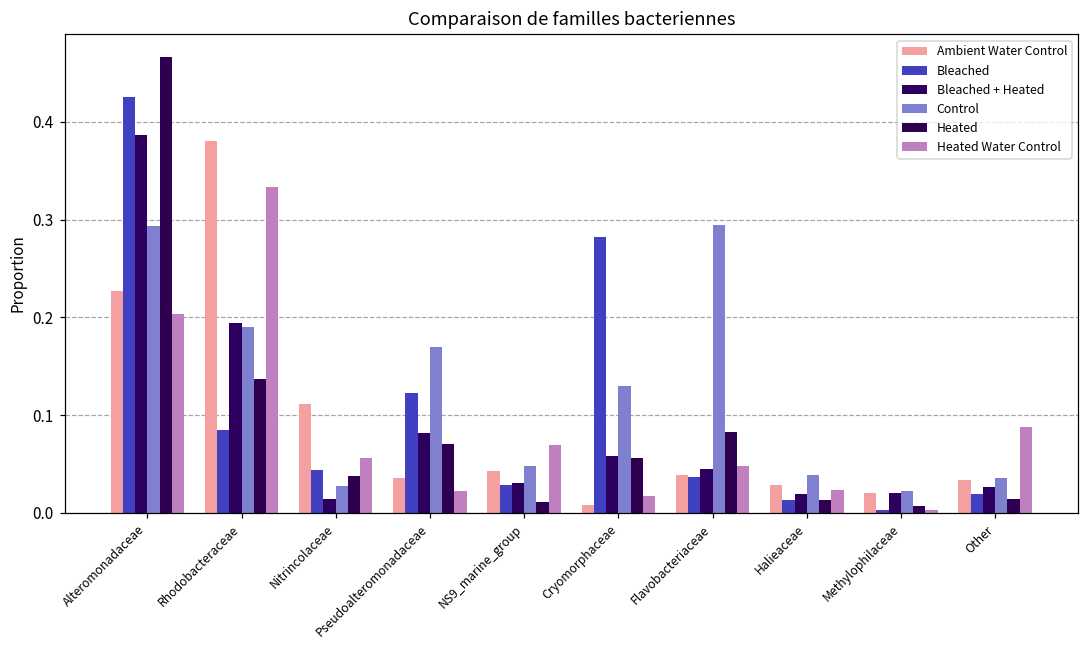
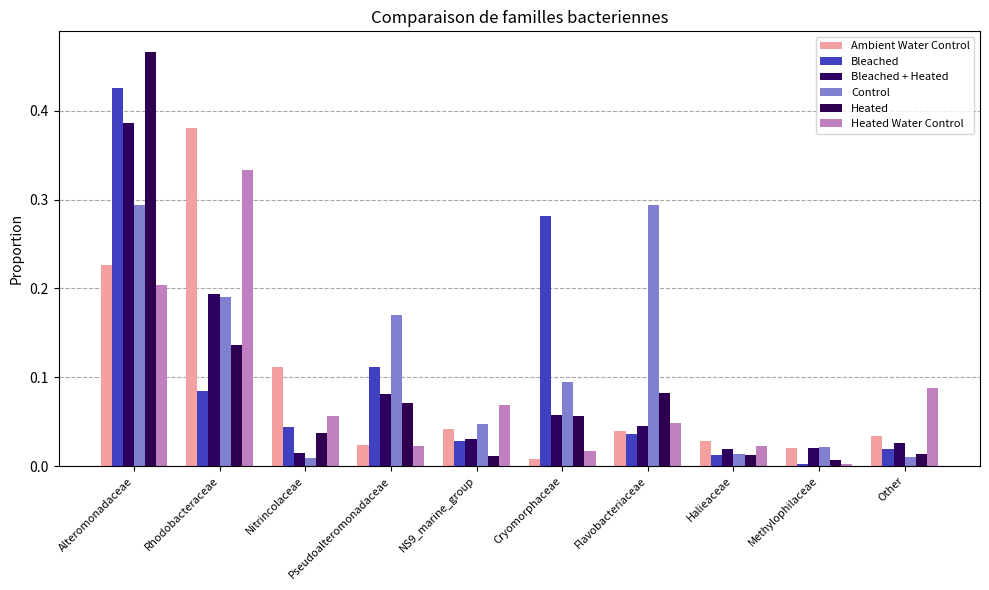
Control, Nitrincolaceae: 0.03 -> 0.01
Ambient Water Control, Pseudoalteromonadaceae: 0.04 -> 0.02
Bleached, Pseudoalteromonadaceae: 0.12 -> 0.11
Control, Cryomorphaceae: 0.13 -> 0.09
Control, Halieaceae: 0.04 -> 0.01
Control, Other: 0.04 -> 0.01
